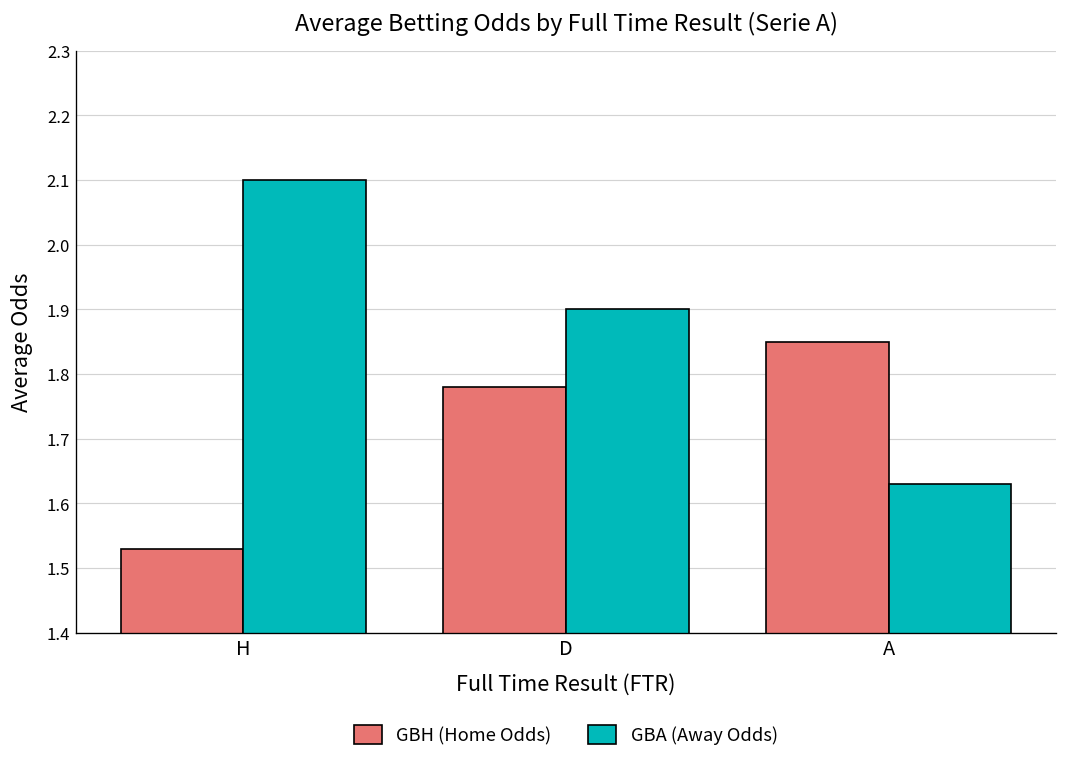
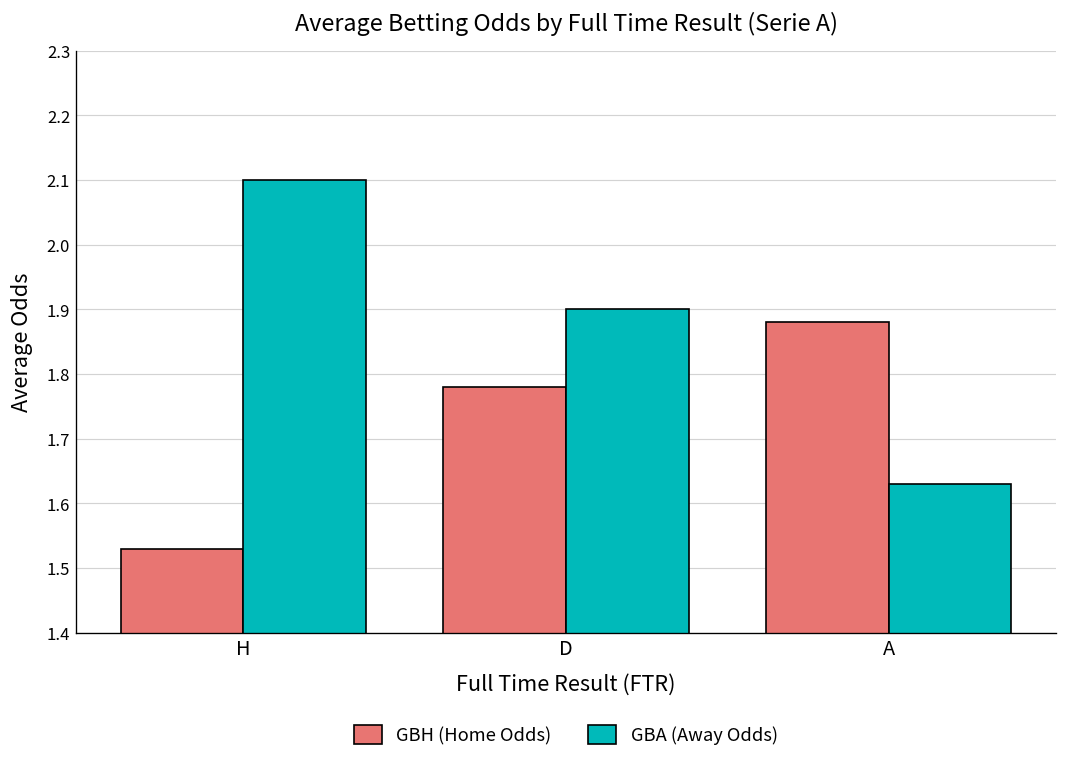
GBH (Home Odds), A: 1.85 -> 1.88
